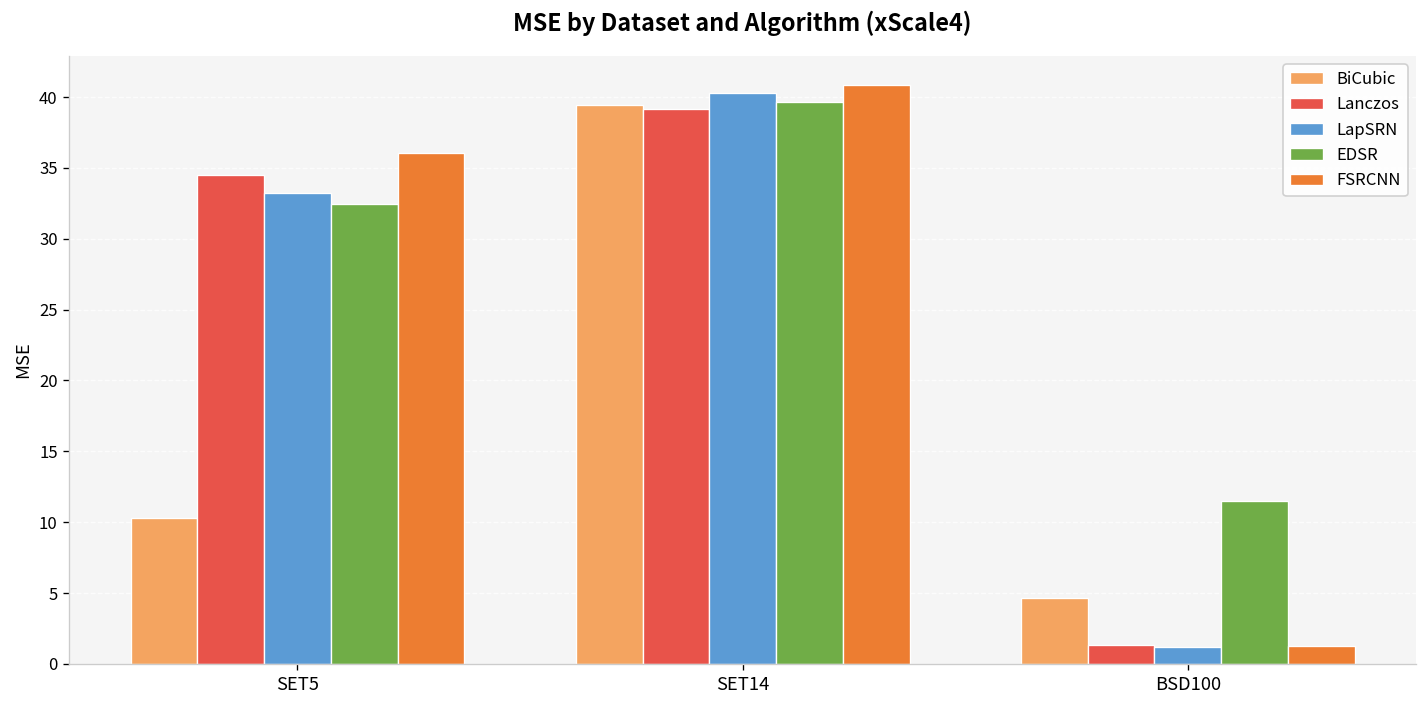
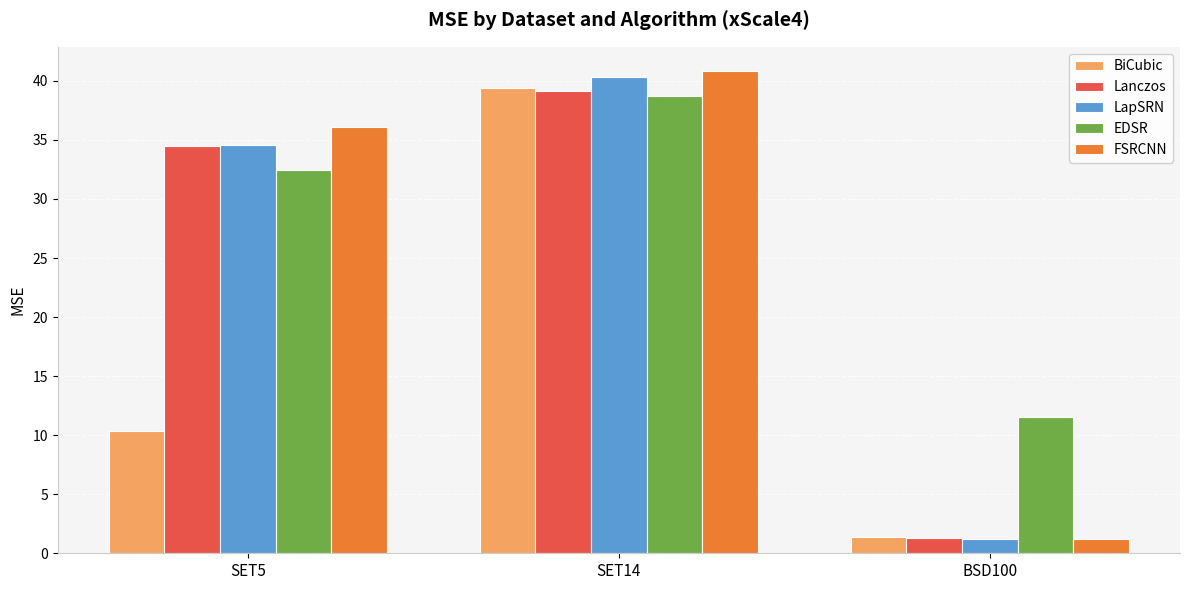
LapSRN, SET5: 33.3 -> 34.6
EDSR, SET14: 39.7 -> 38.7
BiCubic, BSD100: 4.7 -> 1.4
